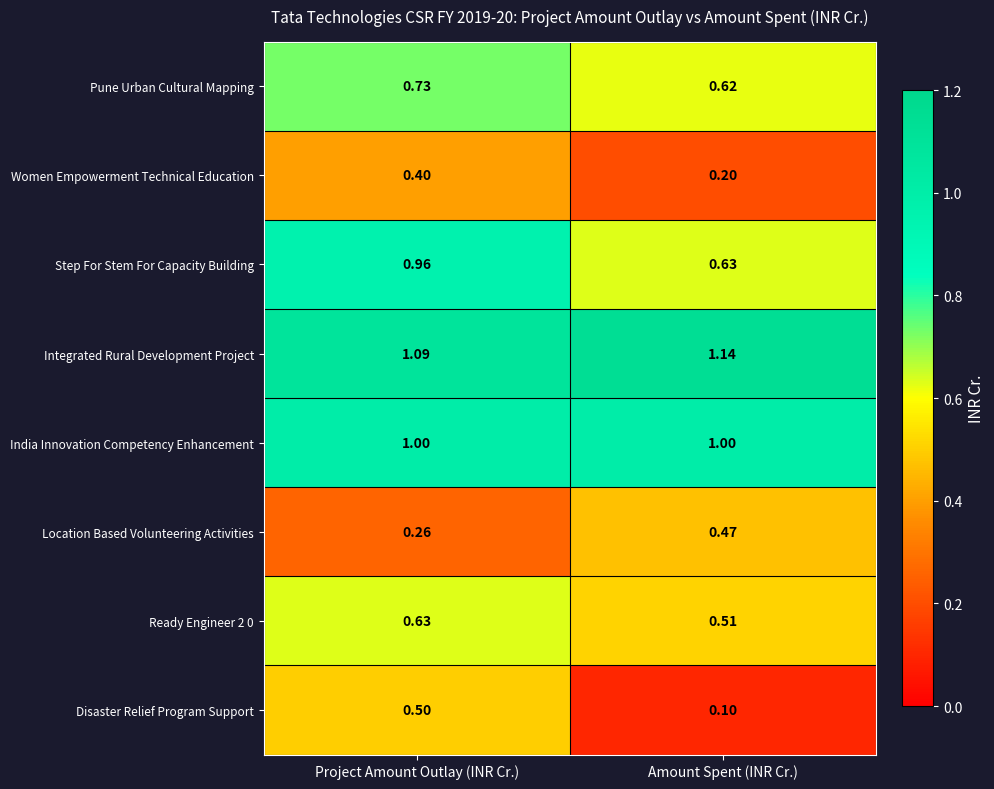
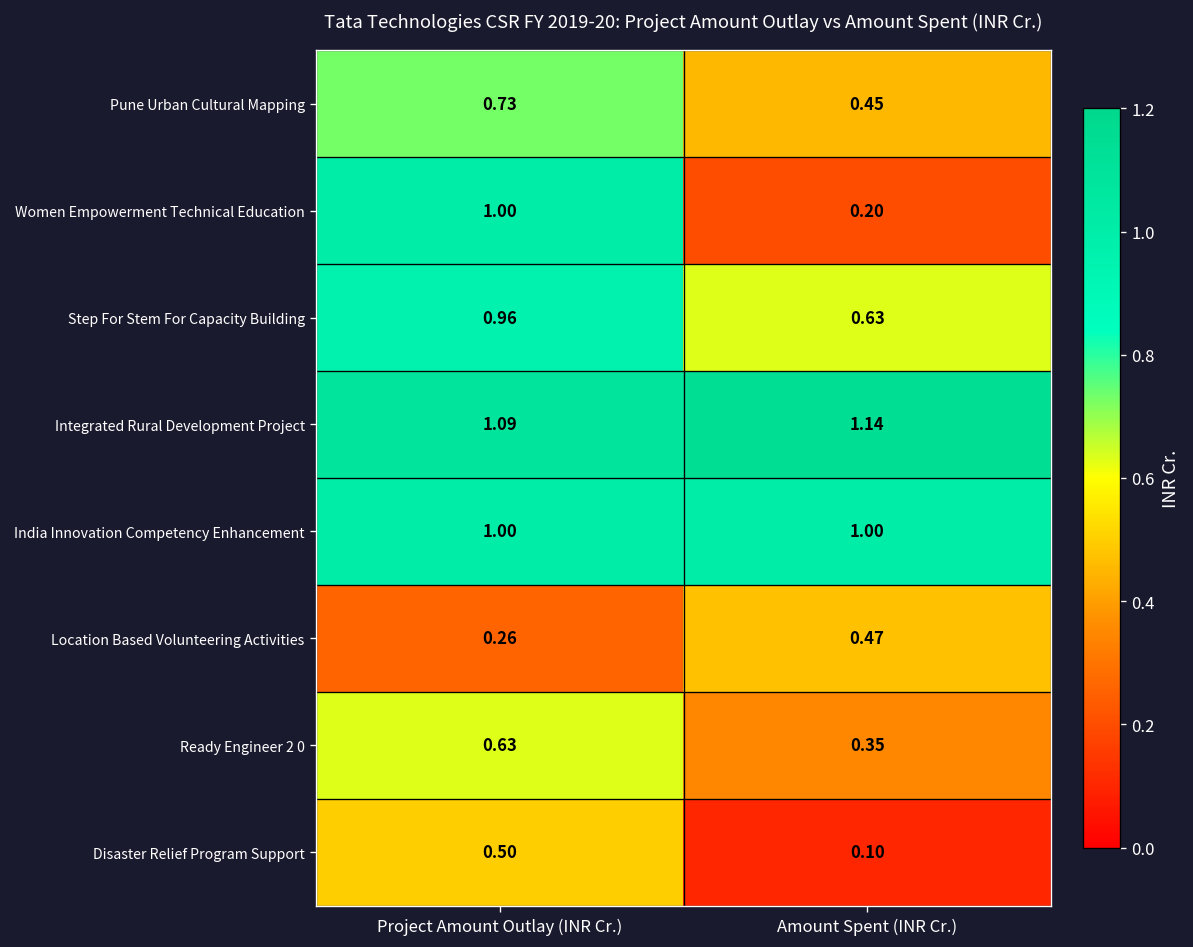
Pune Urban Cultural Mapping, Amount Spent (INR Cr.): 0.62 -> 0.45
Women Empowerment Technical Education, Project Amount Outlay (INR Cr.): 0.40 -> 1.00
Ready Engineer 2 0, Amount Spent (INR Cr.): 0.51 -> 0.35
